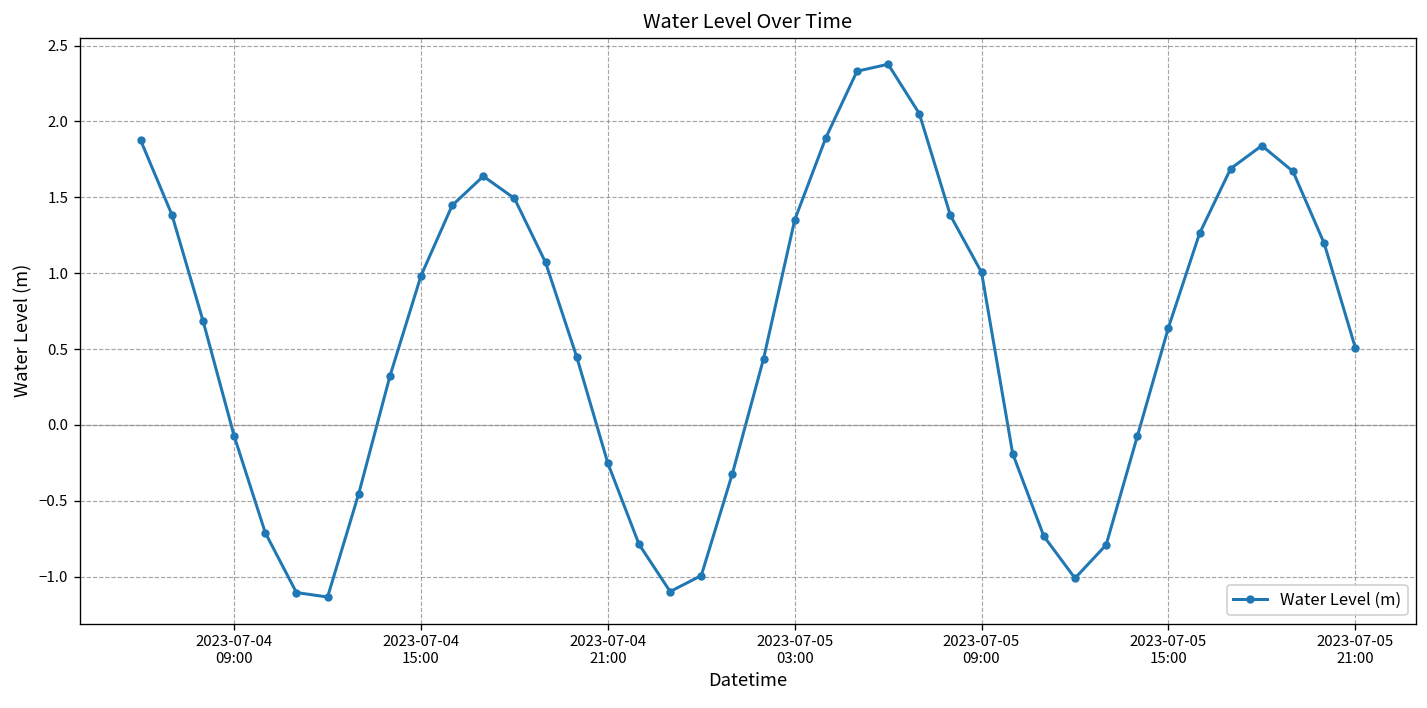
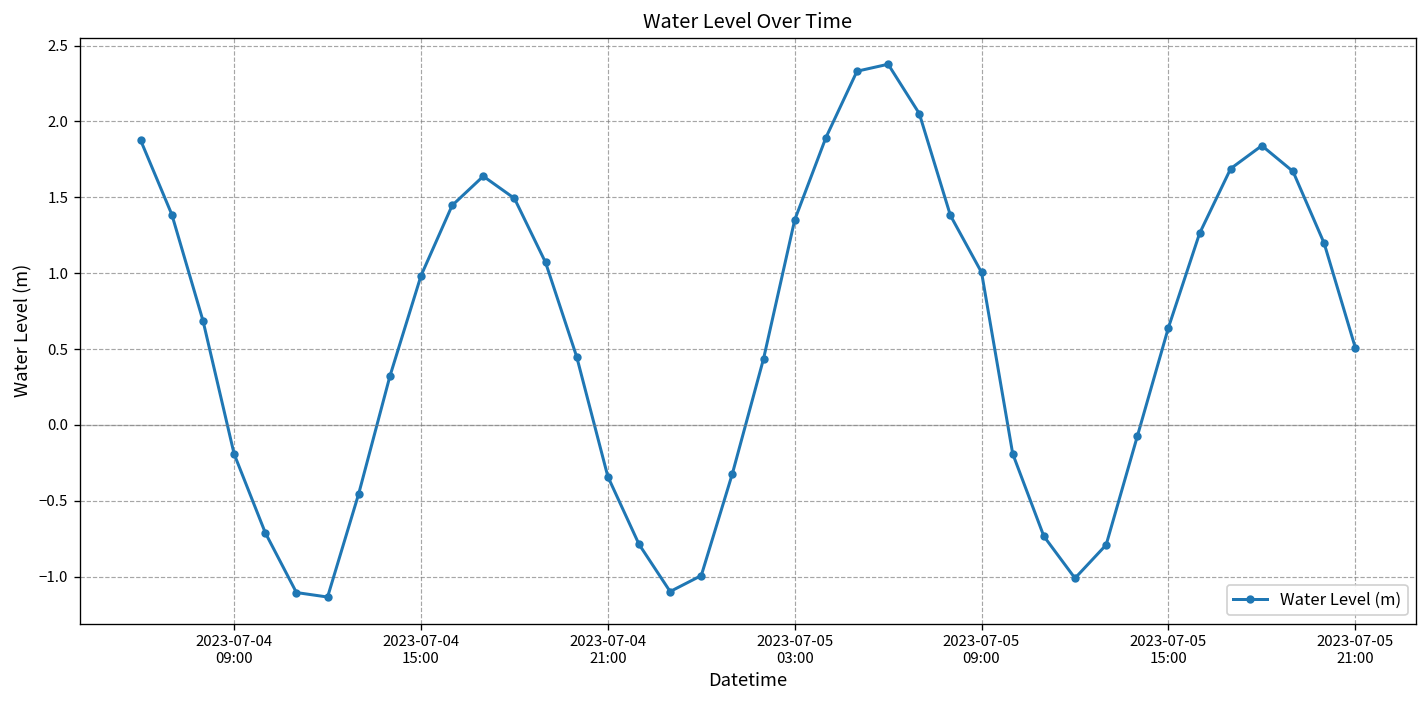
2023-07-04 09:00: -0.07 -> -0.19
2023-07-04 21:00: -0.25 -> -0.34
